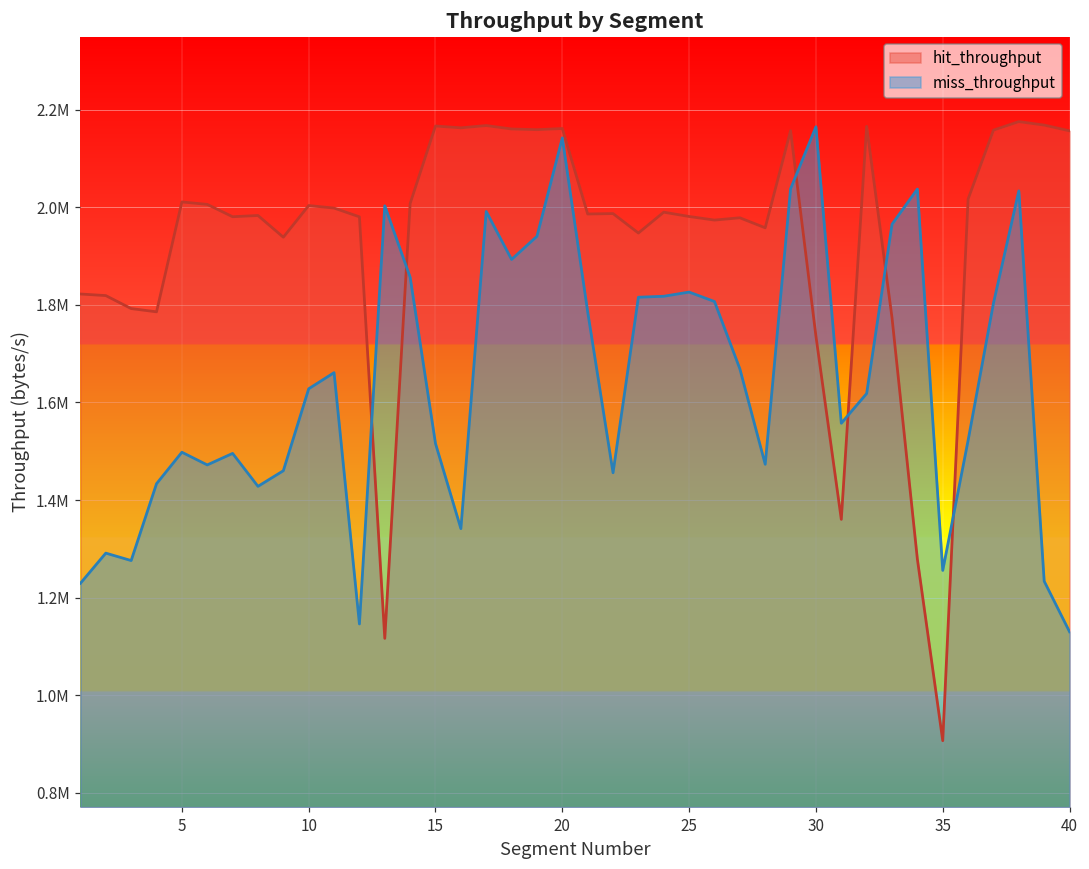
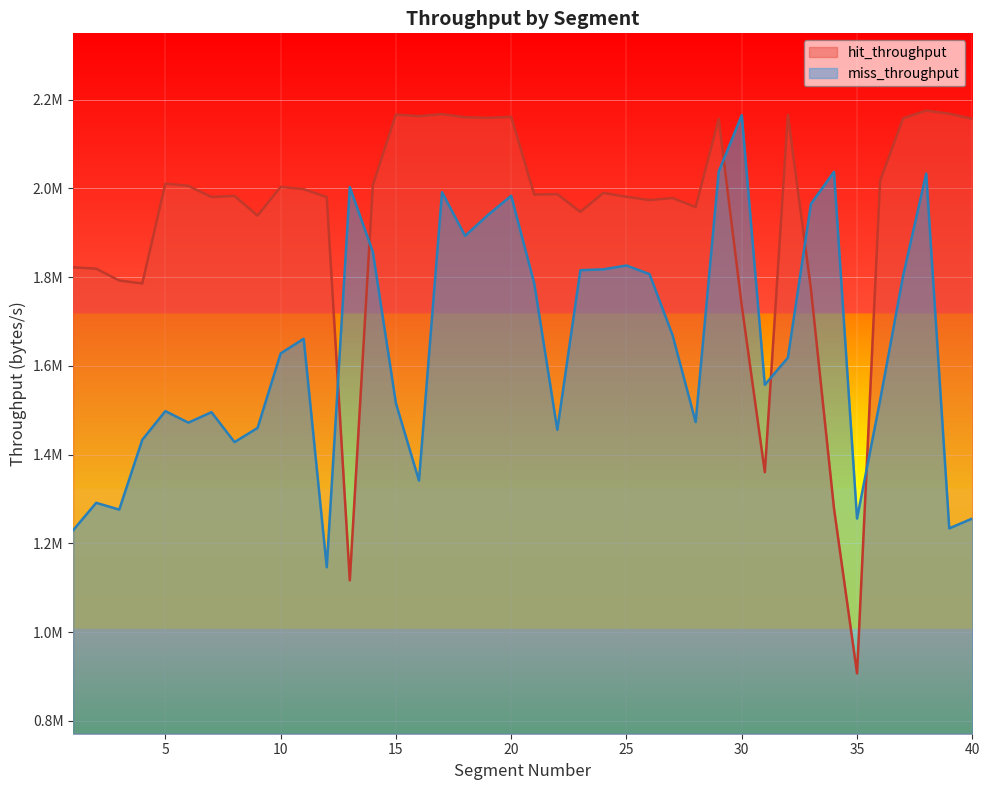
miss_throughput, 20: 2140000 -> 1980000
miss_throughput, 40: 1130000 -> 1260000
